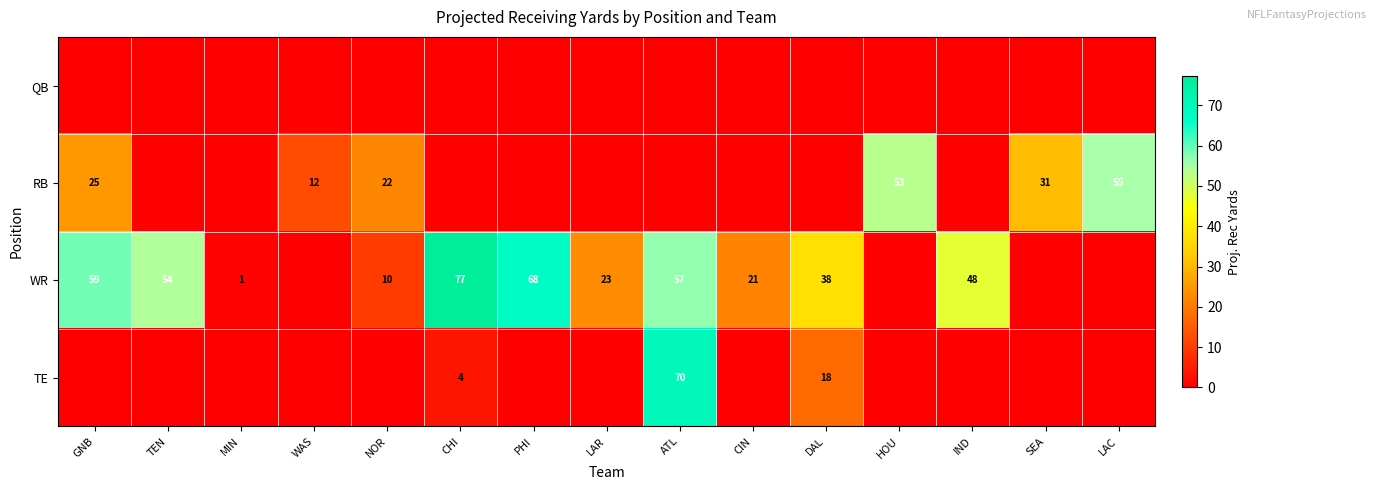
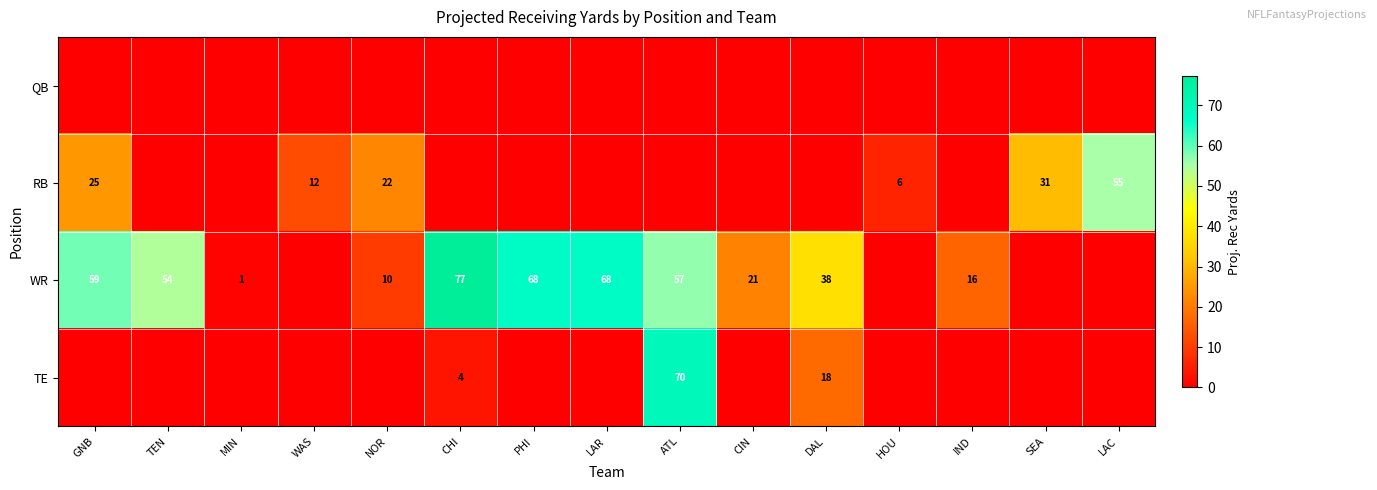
RB, HOU: 53 -> 6
WR, LAR: 23 -> 68
WR, IND: 48 -> 16
